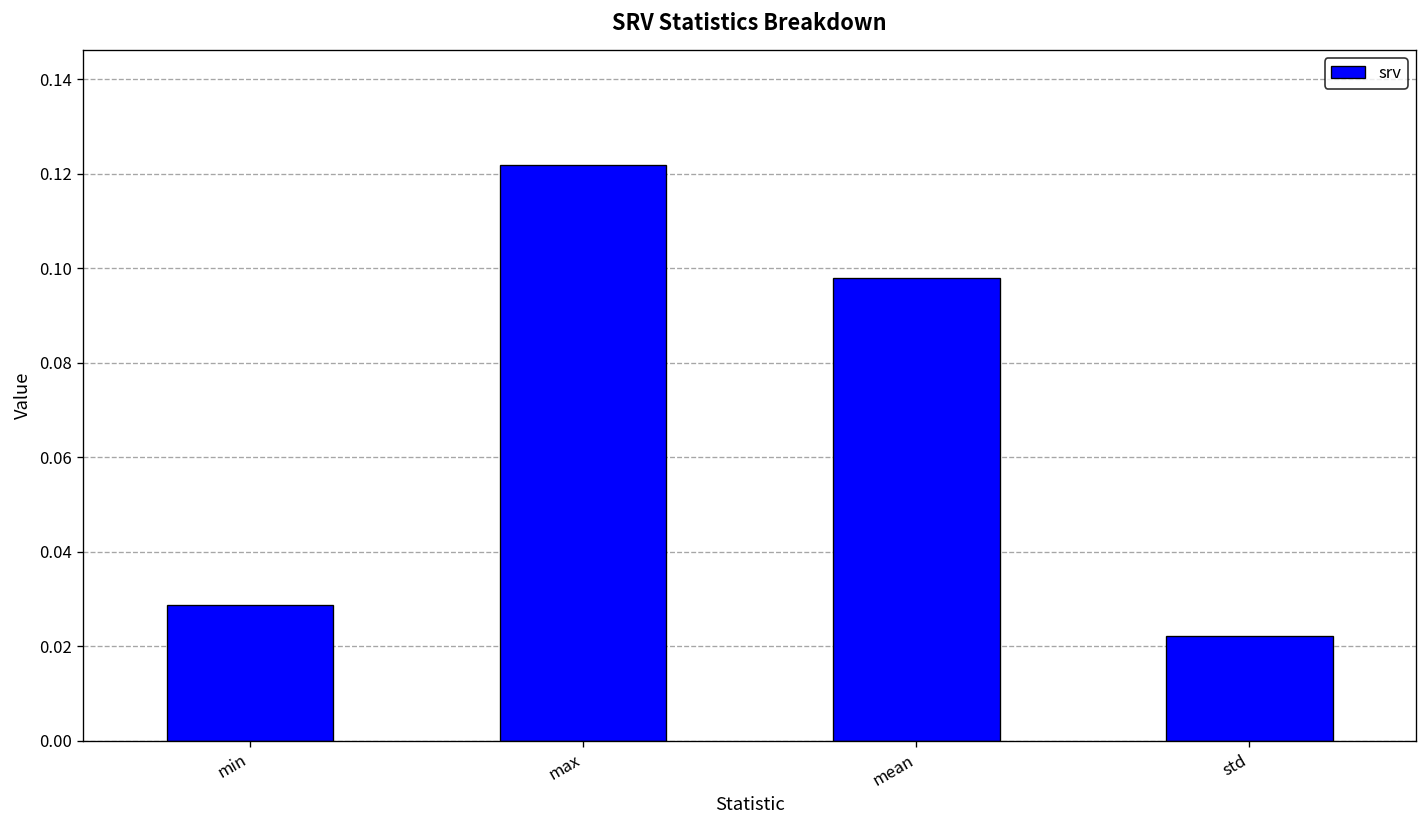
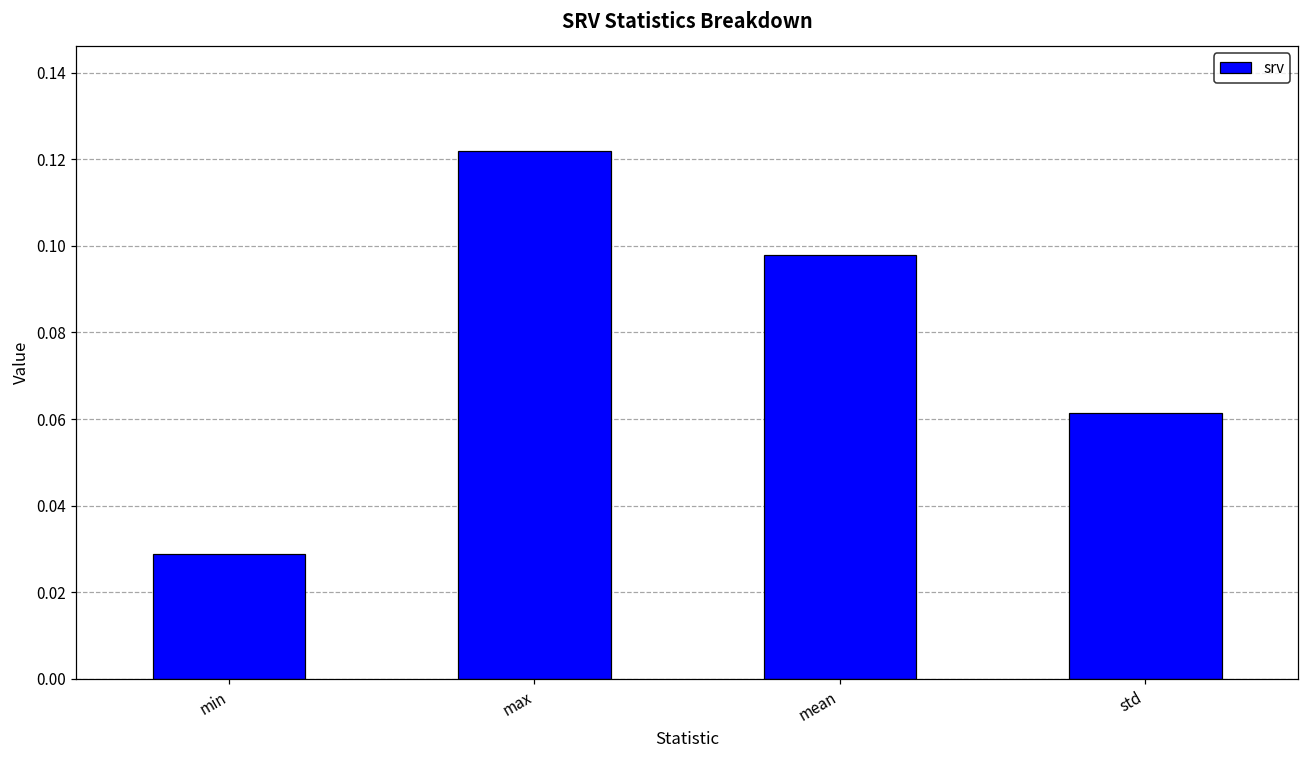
std: 0.022 -> 0.061
